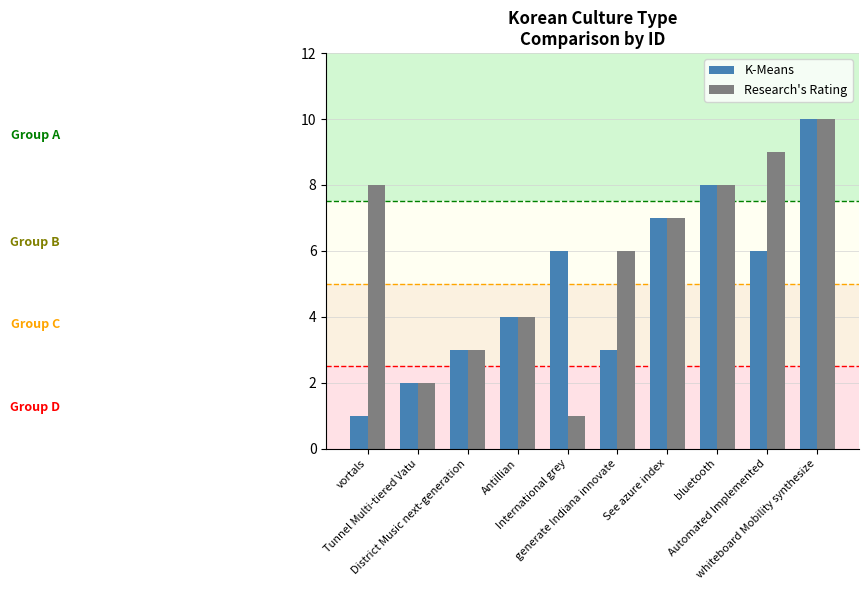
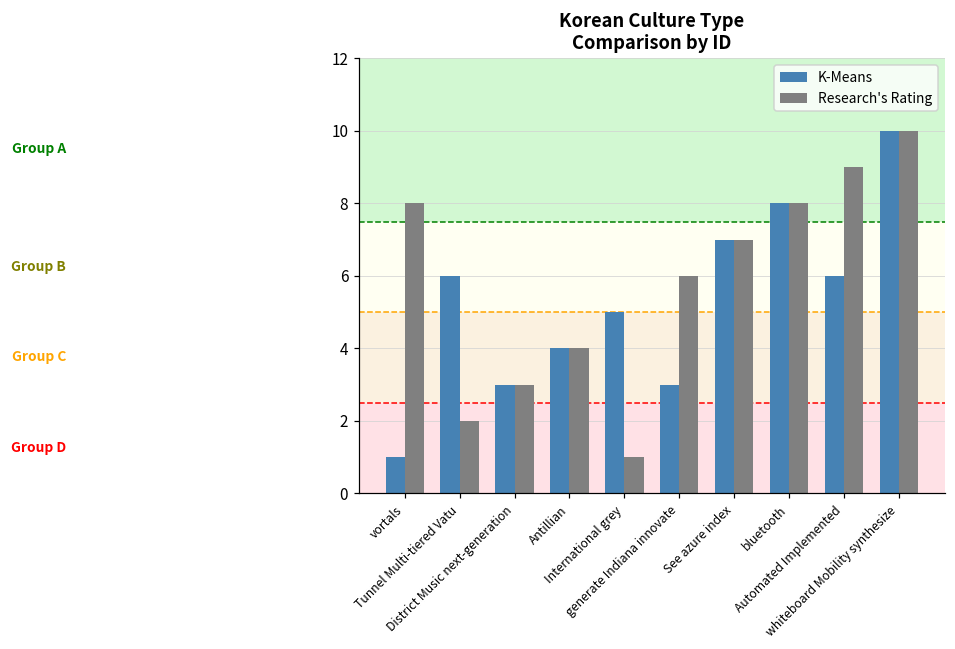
K-Means, Tunnel Multi-tiered Vatu: 2 -> 6
K-Means, International grey: 6 -> 5
